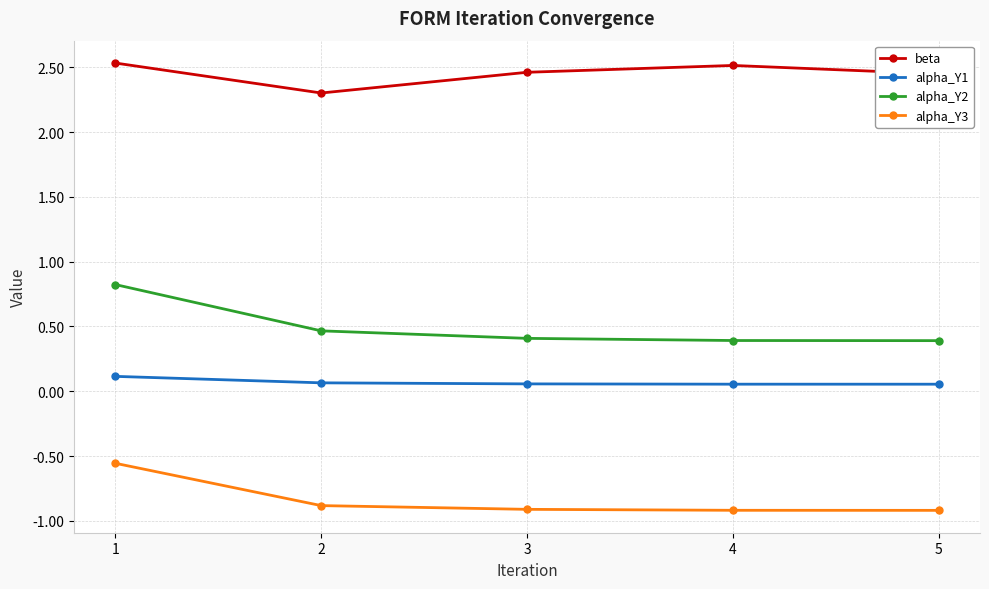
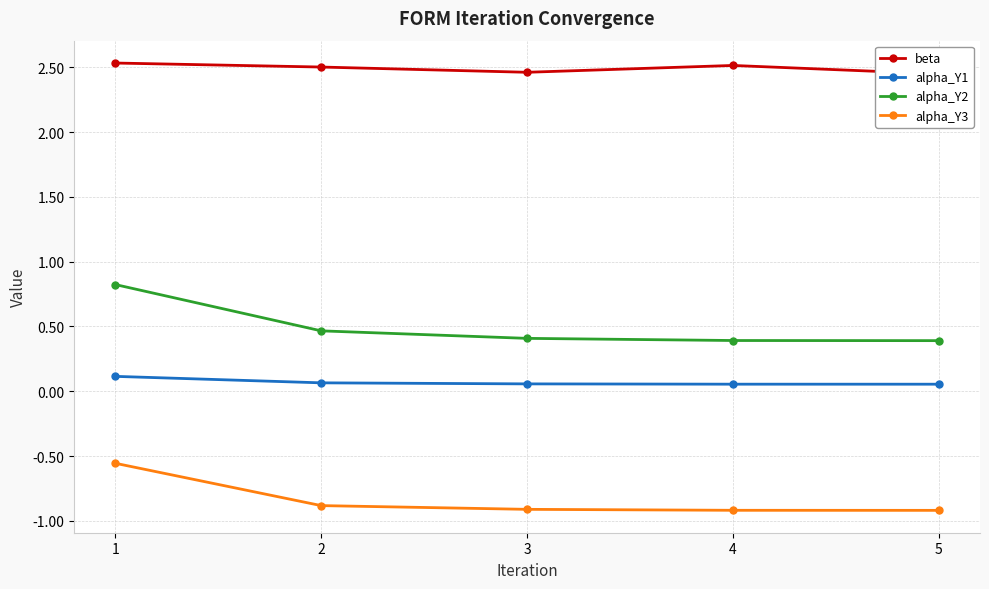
beta, 2: 2.30 -> 2.50
